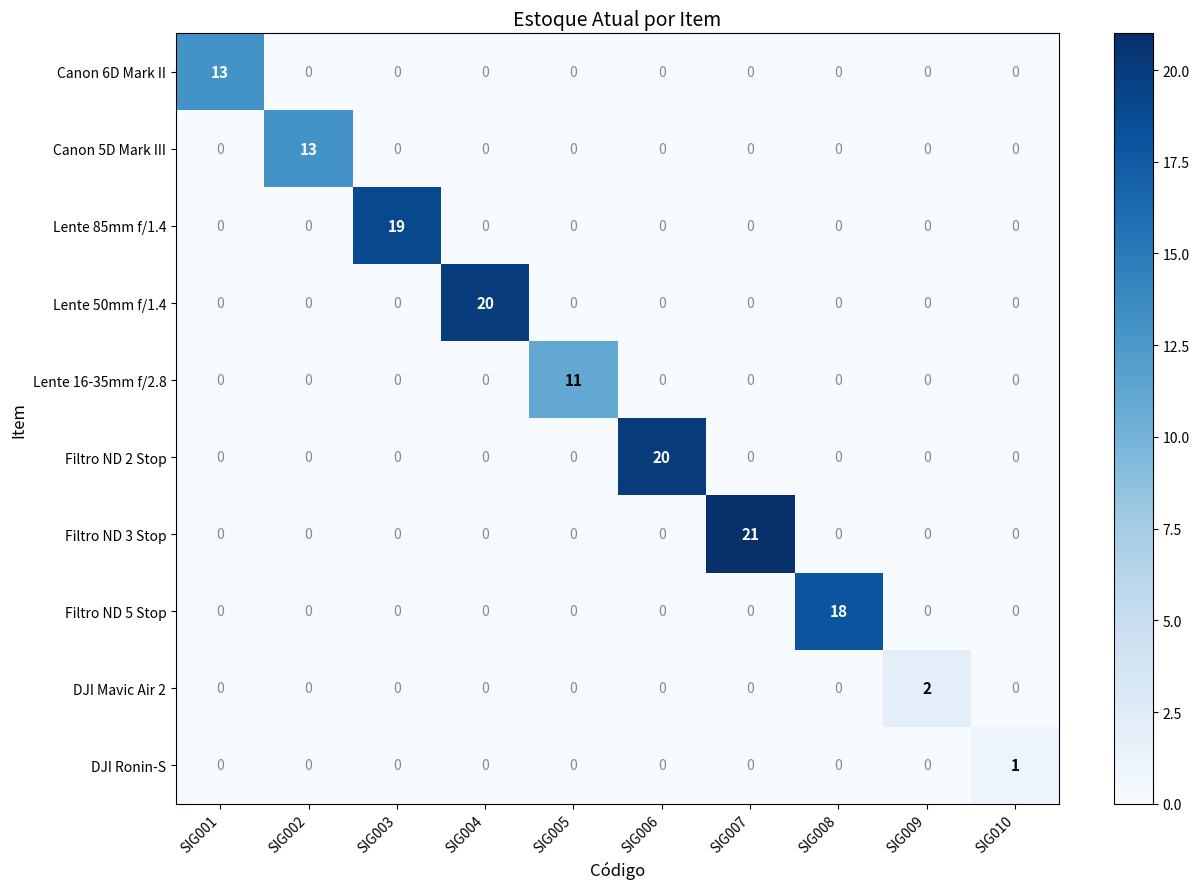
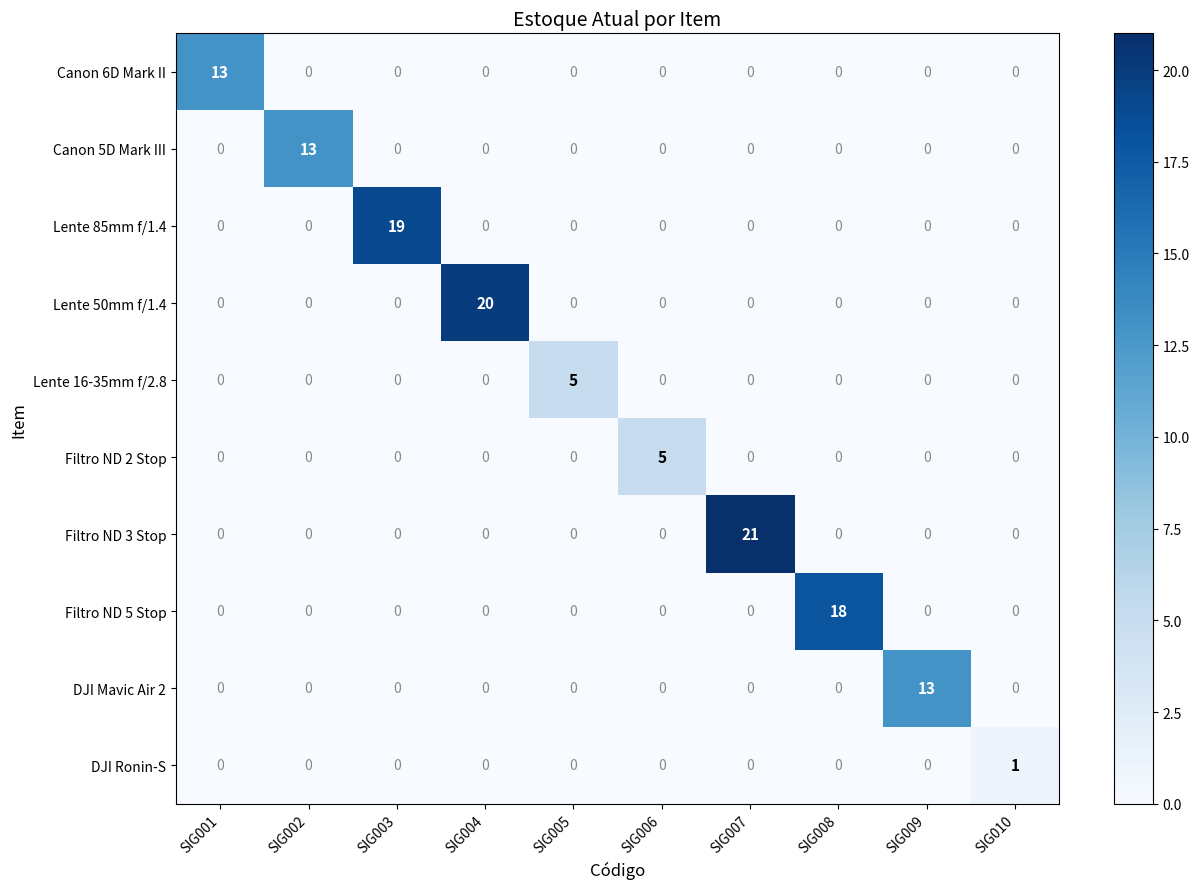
Lente 16-35mm f/2.8, SIG005: 11 -> 5
Filtro ND 2 Stop, SIG006: 20 -> 5
DJI Mavic Air 2, SIG009: 2 -> 13
